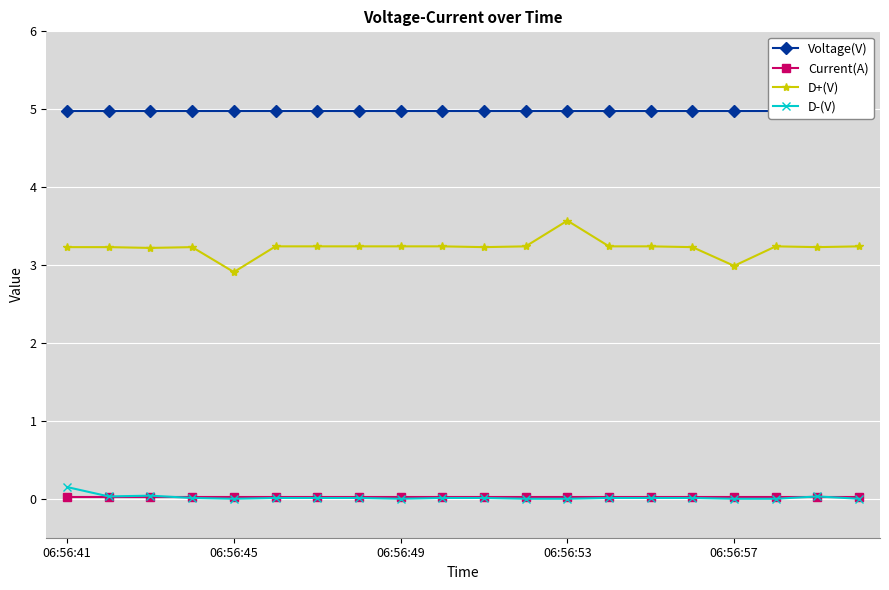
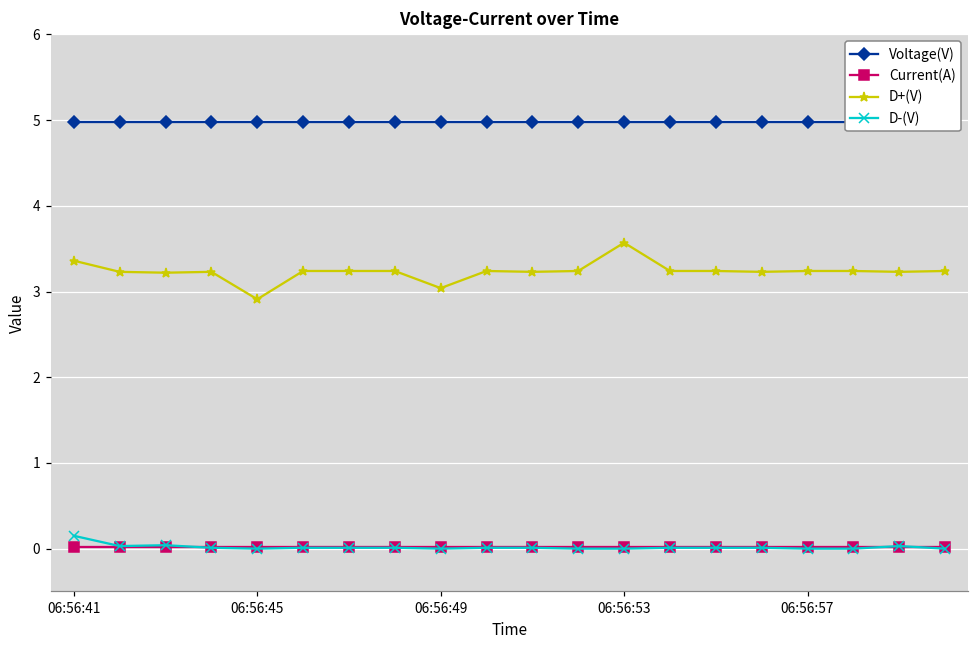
D+(V), 06:56:41: 3.2 -> 3.4
D+(V), 06:56:49: 3.2 -> 3.0
D+(V), 06:56:57: 3.0 -> 3.2
